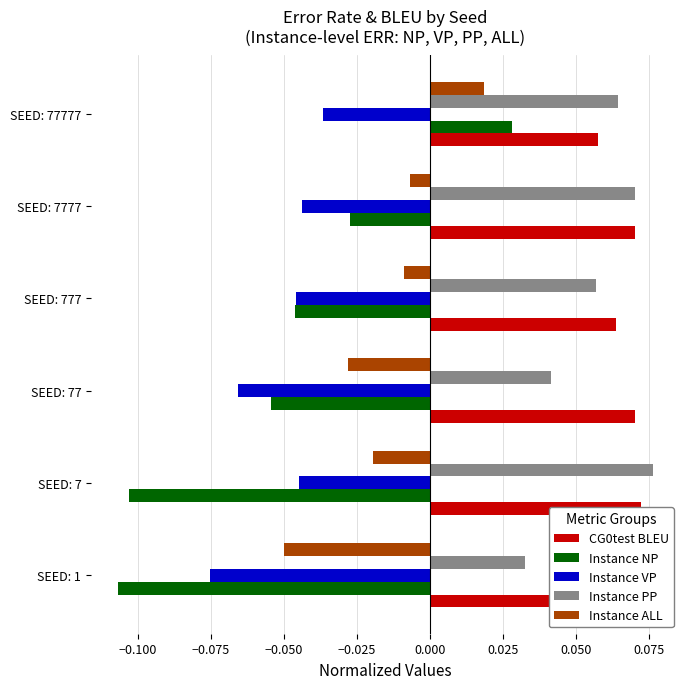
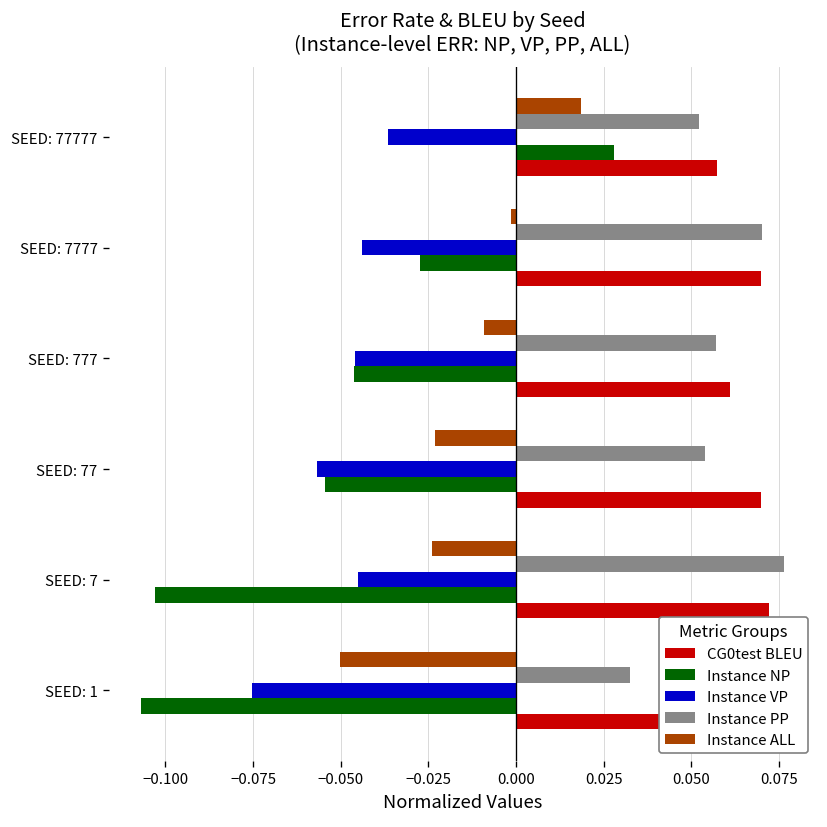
Instance PP, SEED: 77777: 0.064 -> 0.052
Instance ALL, SEED: 7777: -0.007 -> -0.001
CG0test BLEU, SEED: 777: 0.064 -> 0.061
Instance ALL, SEED: 77: -0.028 -> -0.023
Instance PP, SEED: 77: 0.041 -> 0.054
Instance VP, SEED: 77: -0.066 -> -0.057
Instance ALL, SEED: 7: -0.020 -> -0.024
